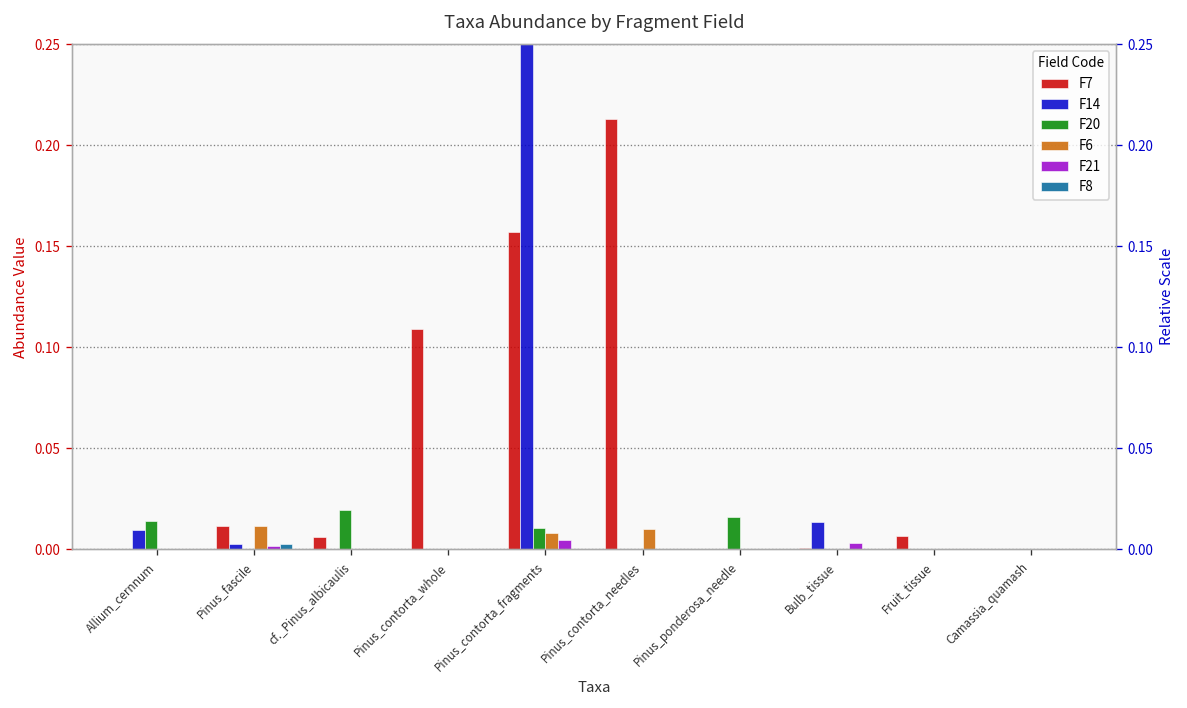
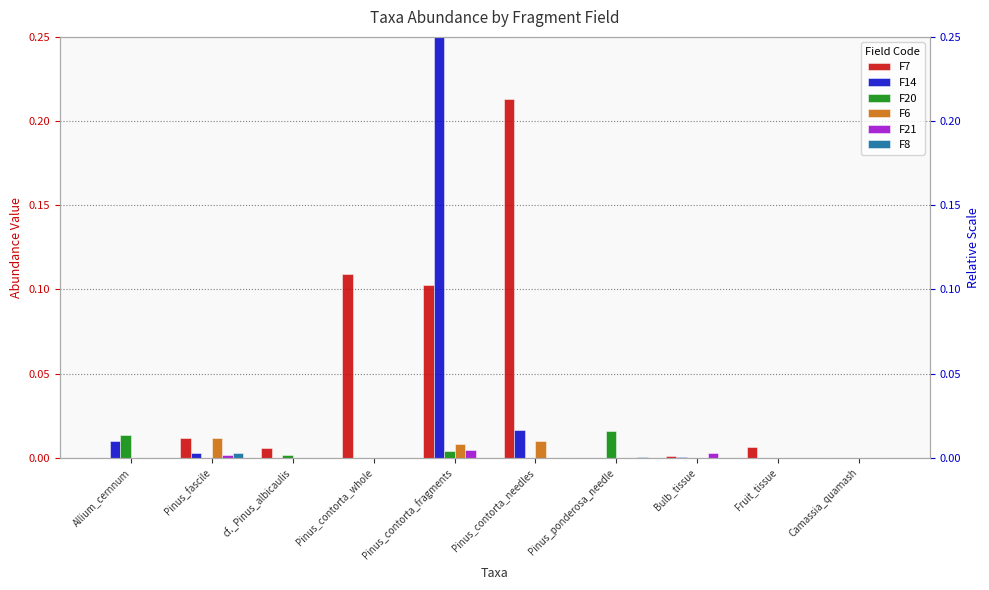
F20, cf._Pinus_albicaulis: 0.019 -> 0.002
F7, Pinus_contorta_fragments: 0.157 -> 0.102
F20, Pinus_contorta_fragments: 0.010 -> 0.004
F14, Pinus_contorta_needles: 0.000 -> 0.017
F14, Bulb_tissue: 0.013 -> 0.001
